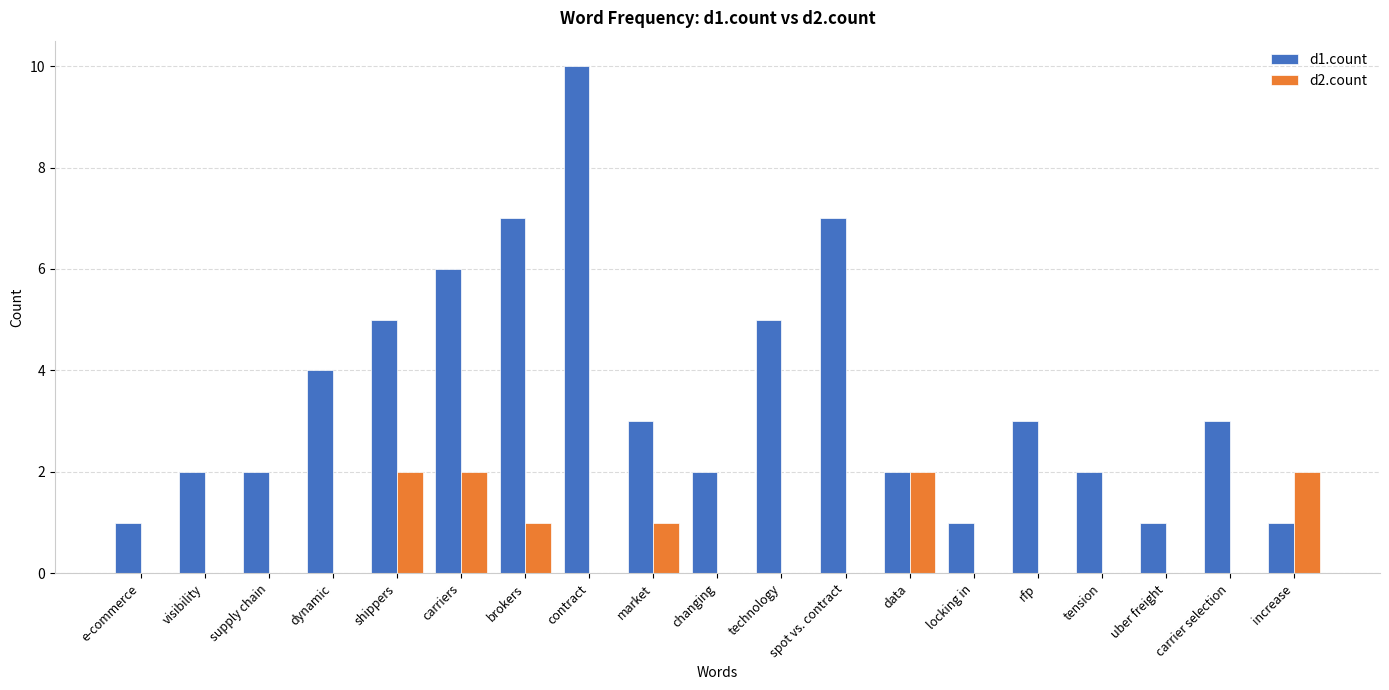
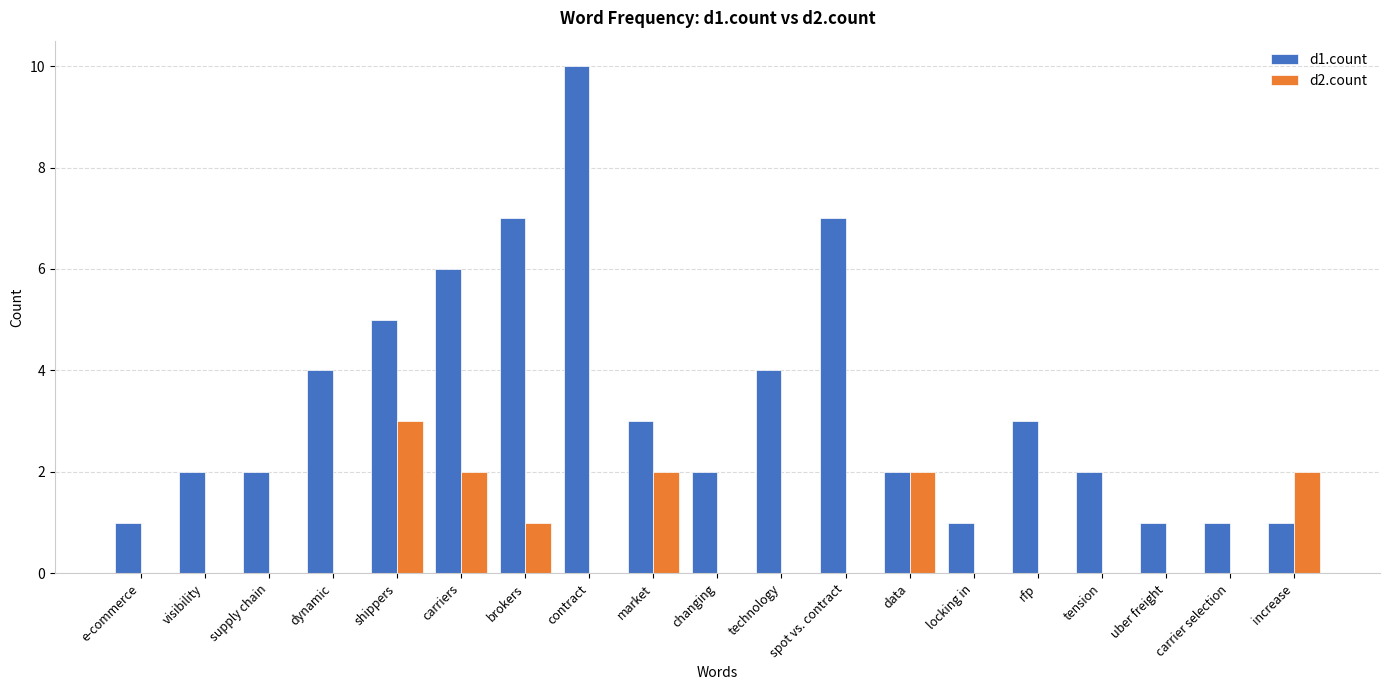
d2.count, shippers: 2 -> 3
d2.count, market: 1 -> 2
d1.count, technology: 5 -> 4
d1.count, carrier selection: 3 -> 1
